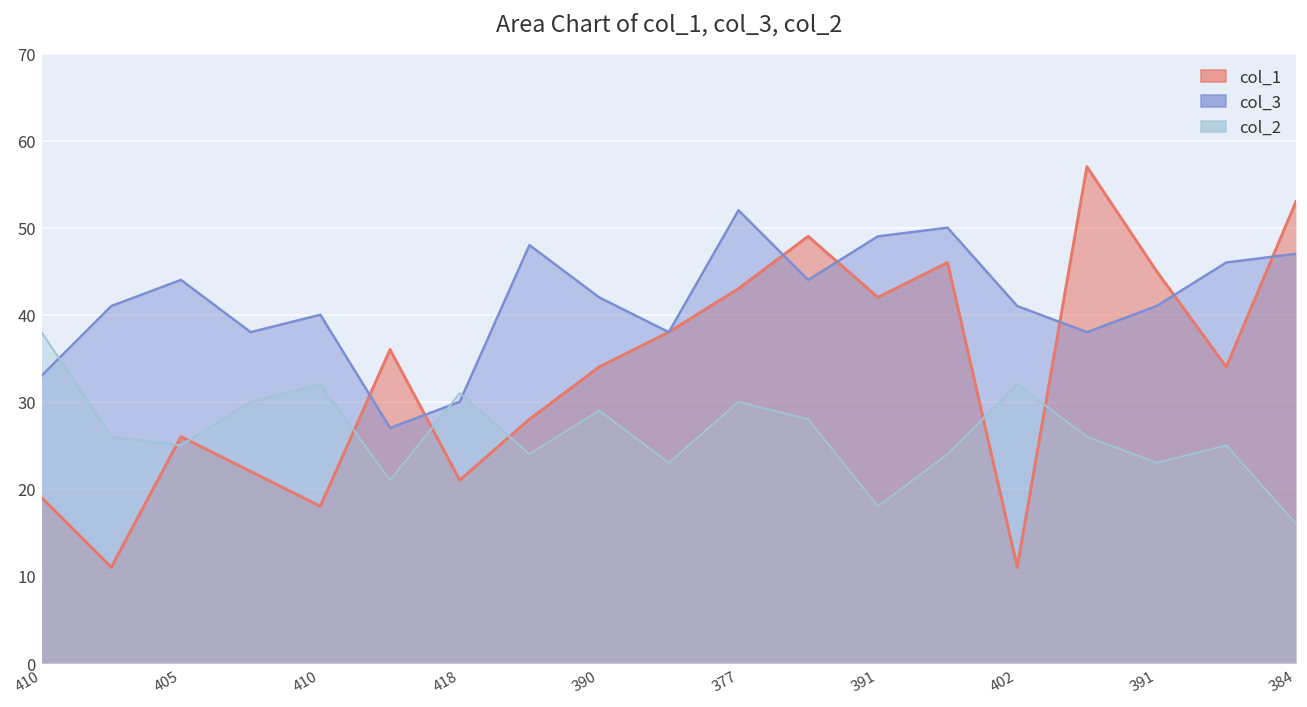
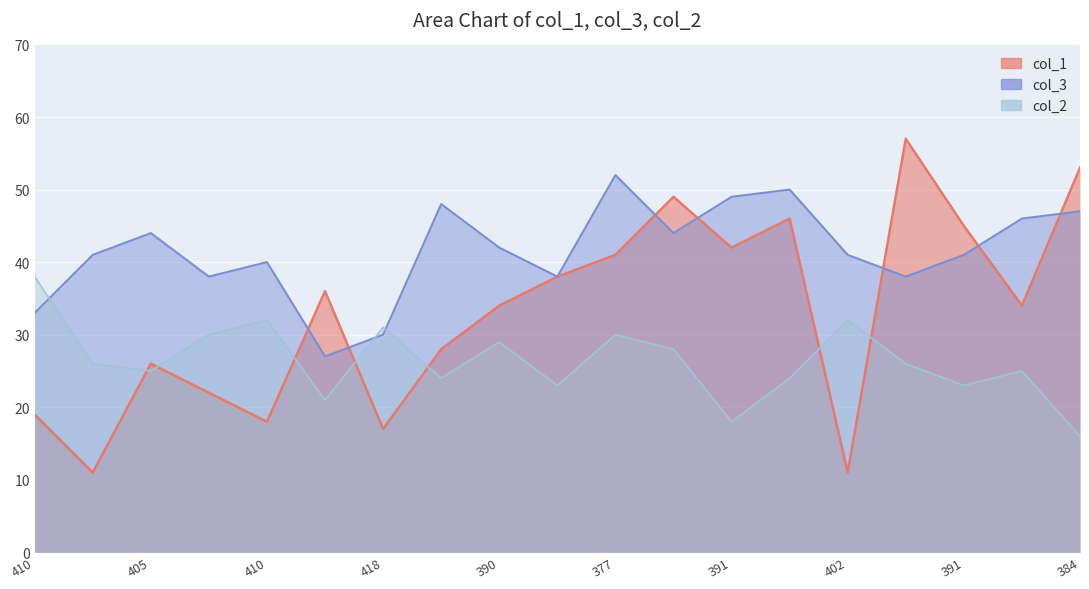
col_1, 418: 21 -> 17
col_1, 377: 43 -> 41
